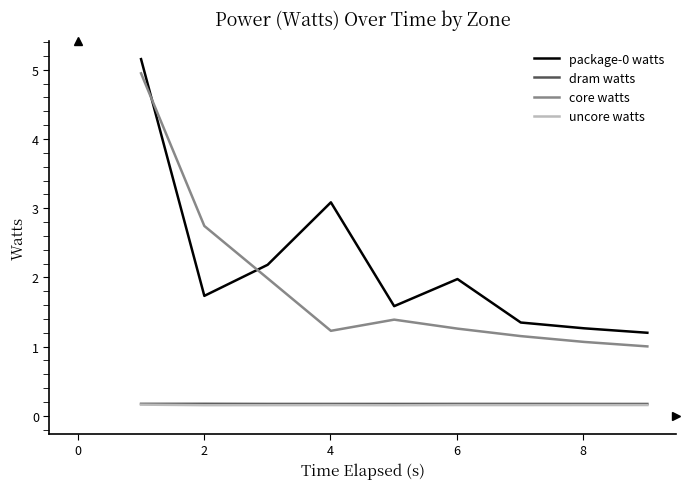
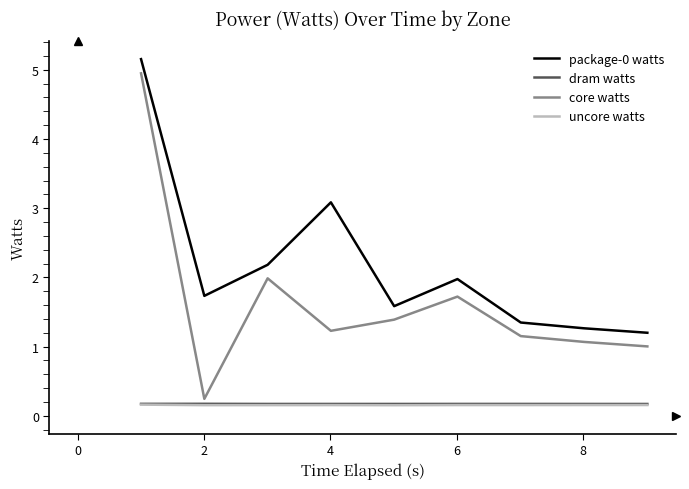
core watts, 2: 2.7 -> 0.2
core watts, 6: 1.3 -> 1.7
